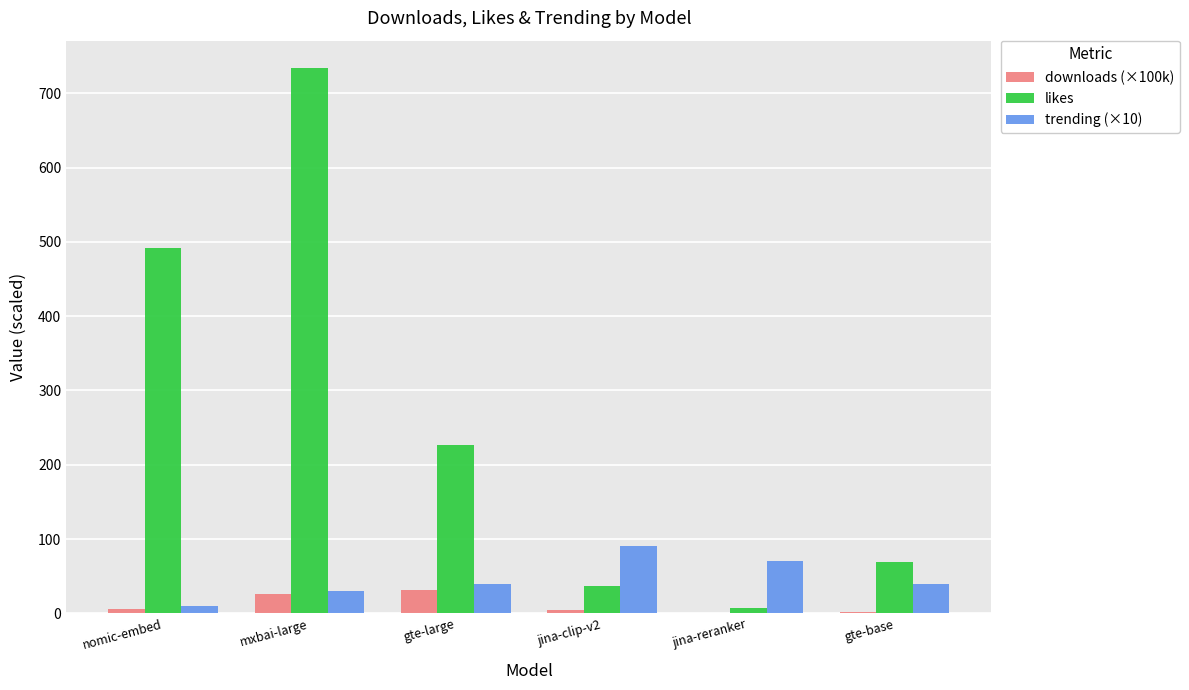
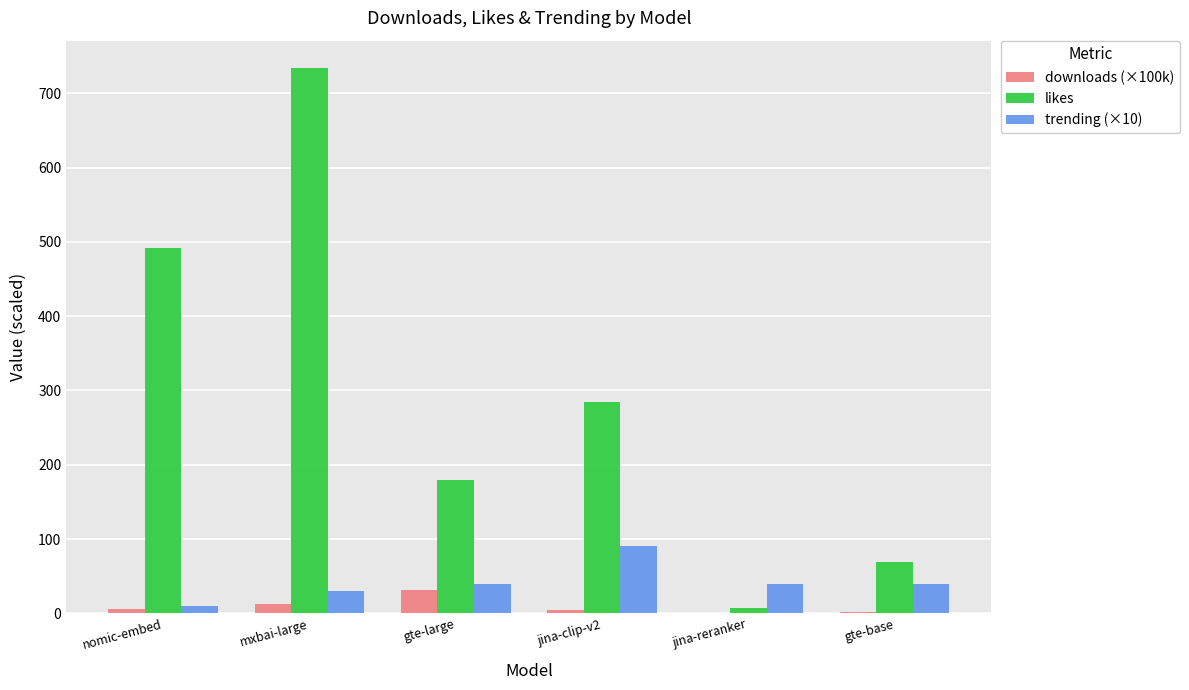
downloads (×100k), mxbai-large: 30 -> 10
likes, gte-large: 230 -> 180
likes, jina-clip-v2: 40 -> 280
trending (×10), jina-reranker: 70 -> 40
